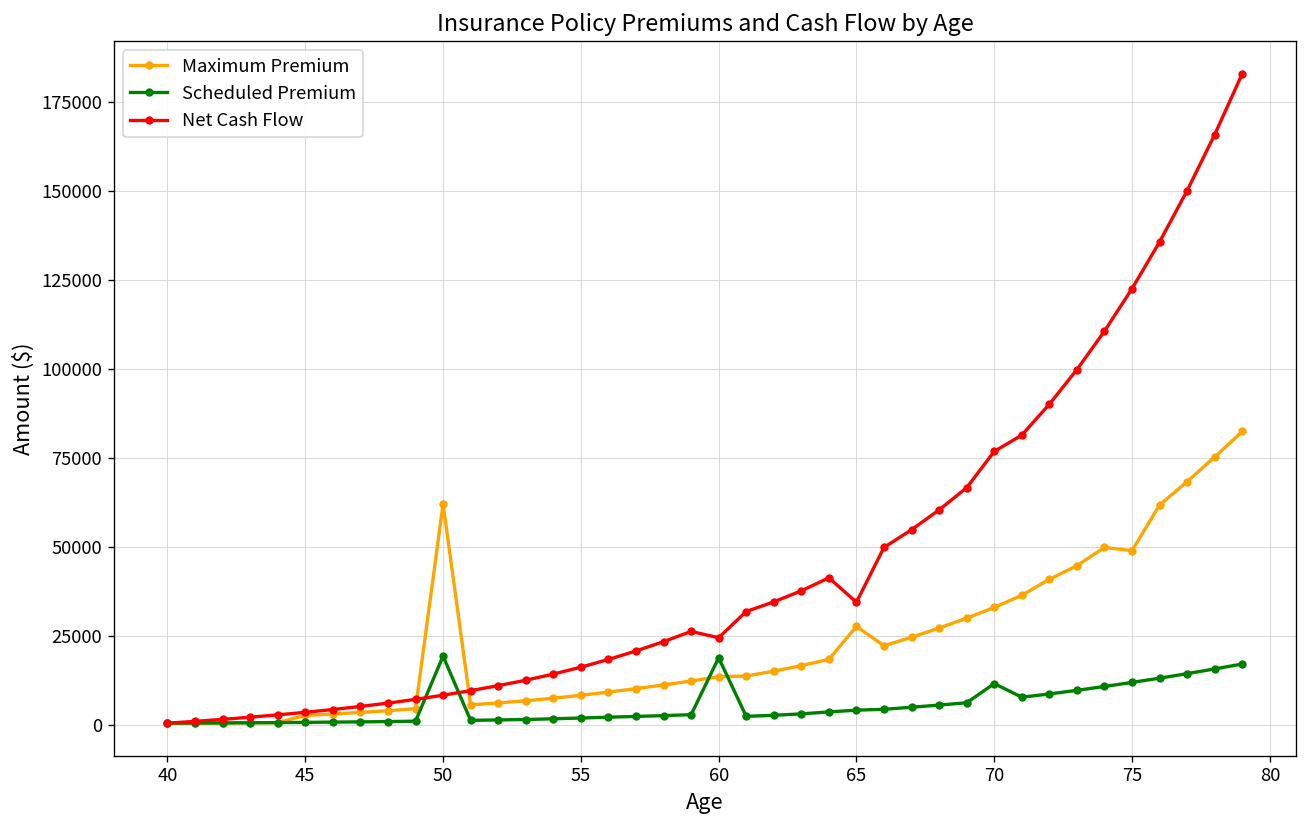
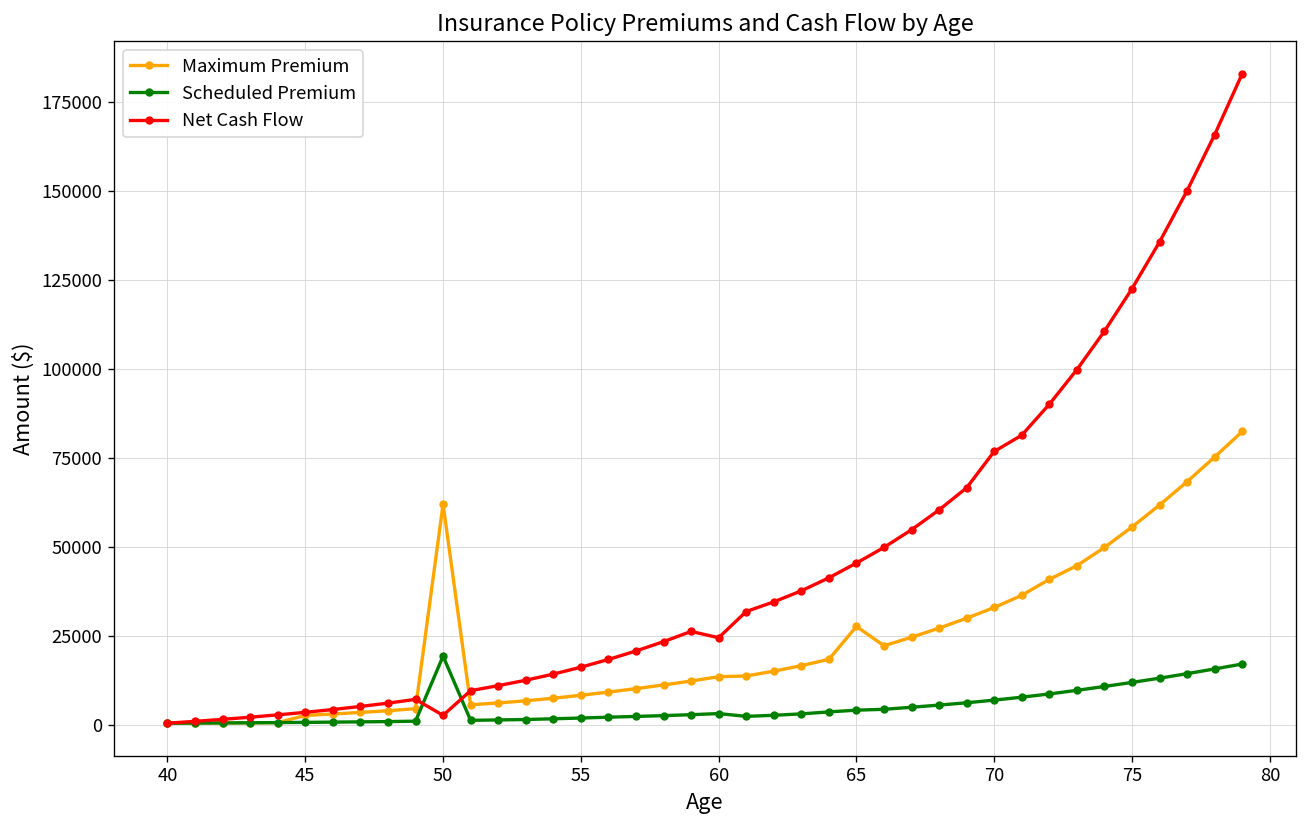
Net Cash Flow, 50: 8000 -> 3000
Scheduled Premium, 60: 19000 -> 3000
Net Cash Flow, 65: 34000 -> 45000
Scheduled Premium, 70: 12000 -> 7000
Maximum Premium, 75: 49000 -> 56000
